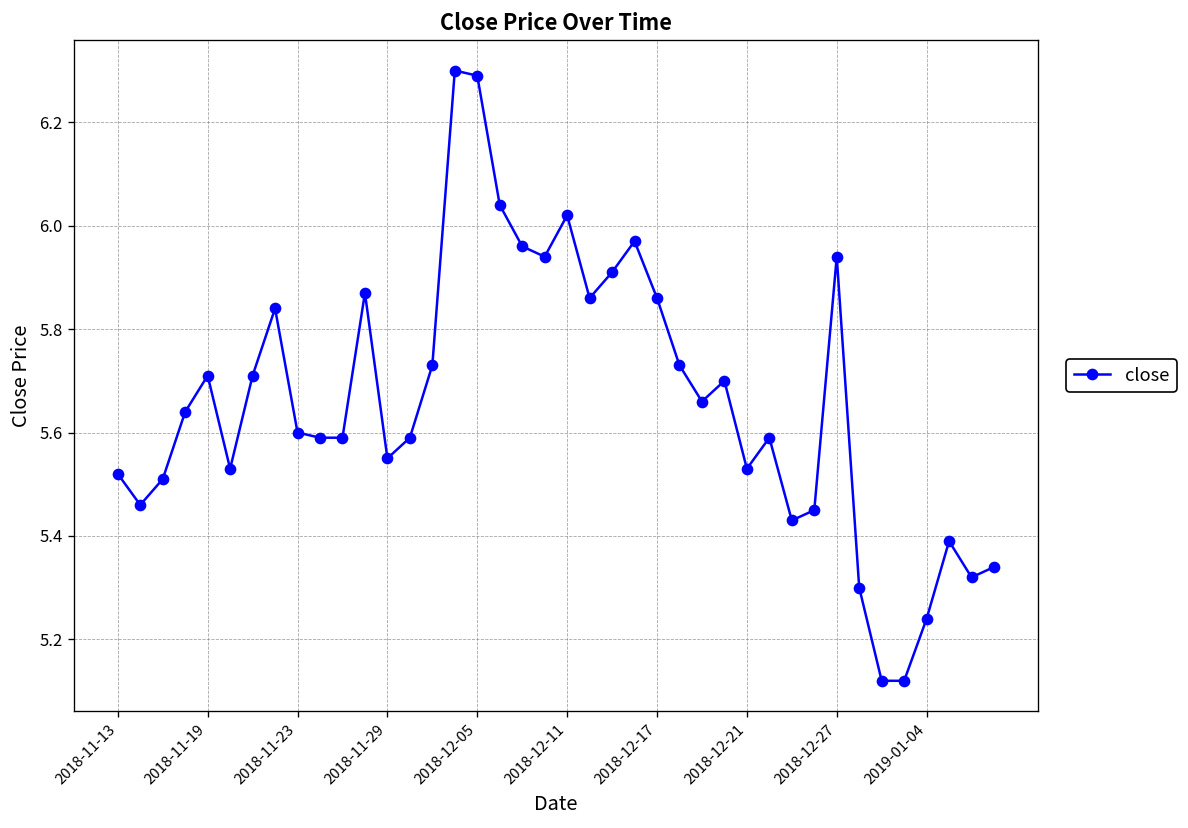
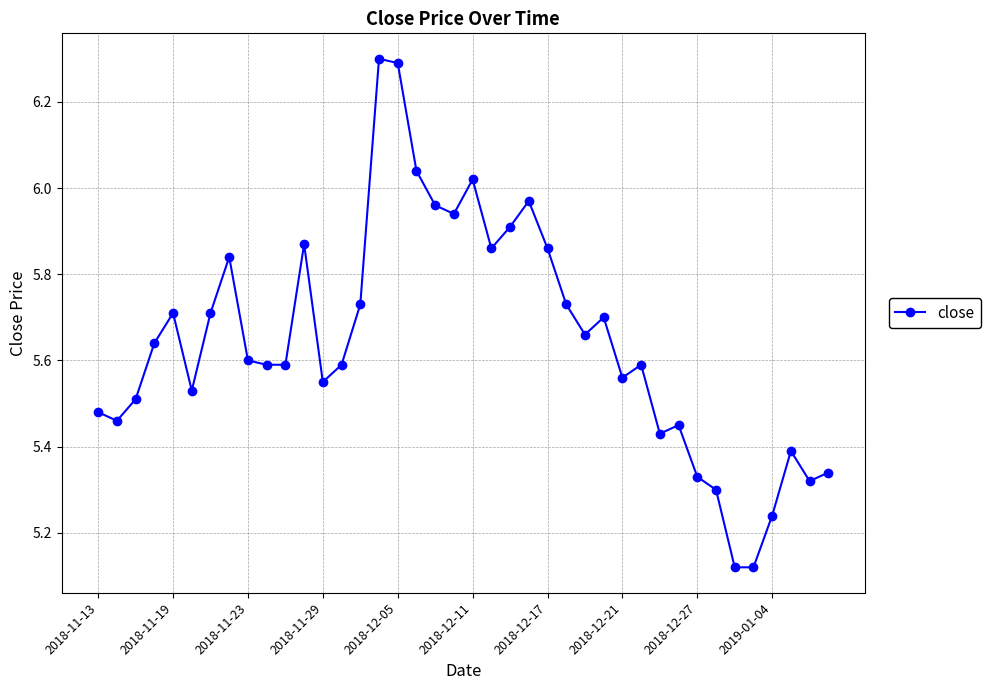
2018-11-13: 5.52 -> 5.48
2018-12-21: 5.53 -> 5.56
2018-12-27: 5.94 -> 5.33
